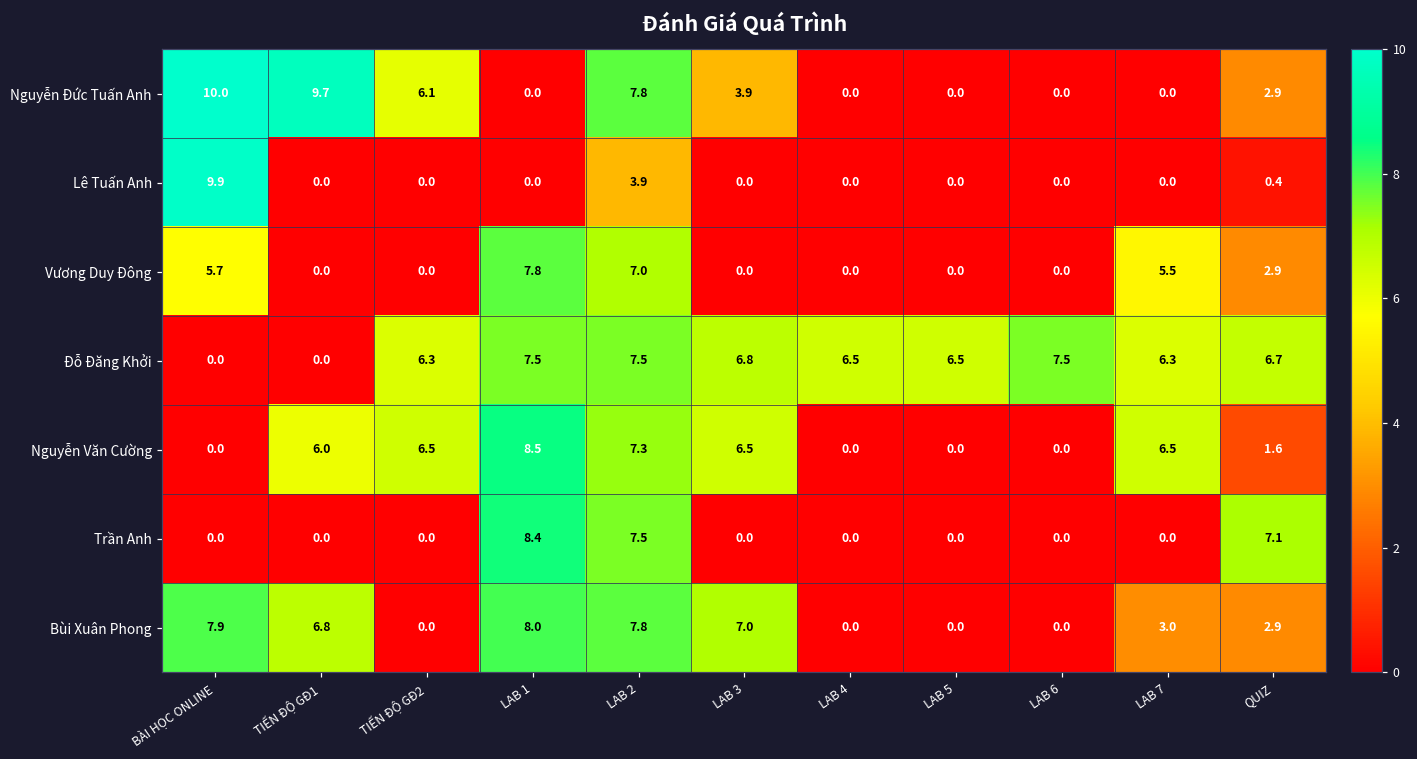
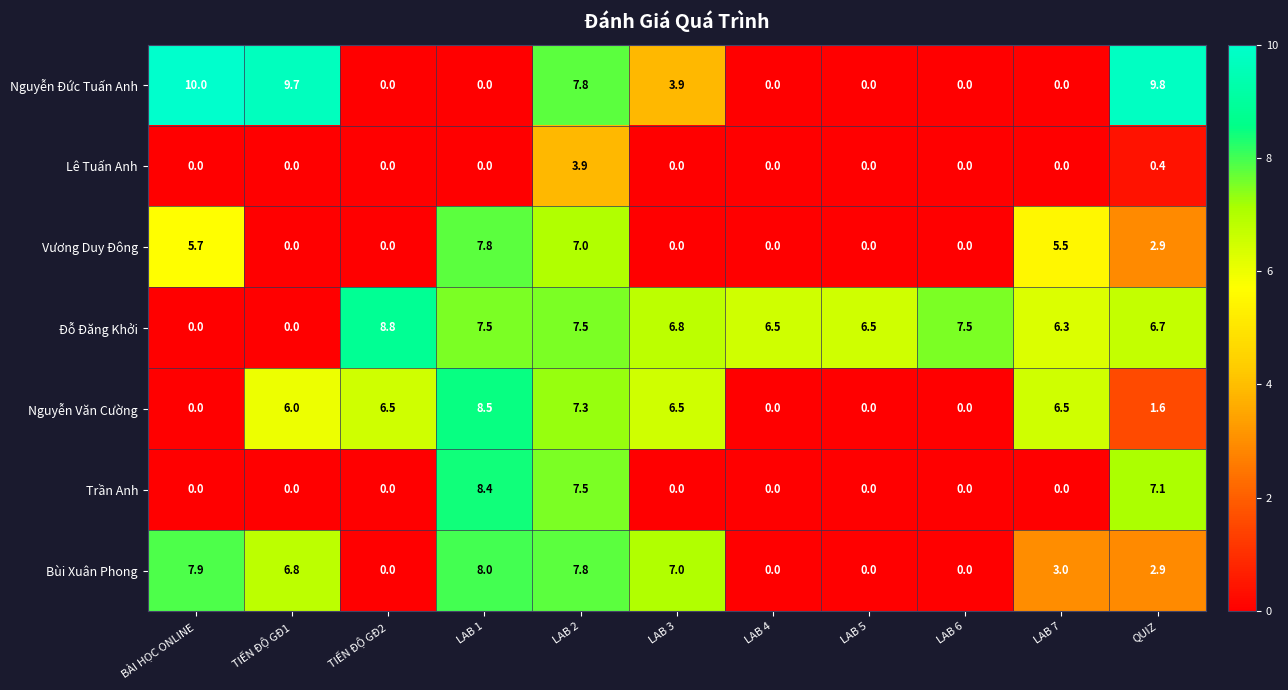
Nguyễn Đức Tuấn Anh, TIẾN ĐỘ GĐ2: 6.1 -> 0.0
Nguyễn Đức Tuấn Anh, QUIZ: 2.9 -> 9.8
Lê Tuấn Anh, BÀI HỌC ONLINE: 9.9 -> 0.0
Đỗ Đăng Khởi, TIẾN ĐỘ GĐ2: 6.3 -> 8.8
